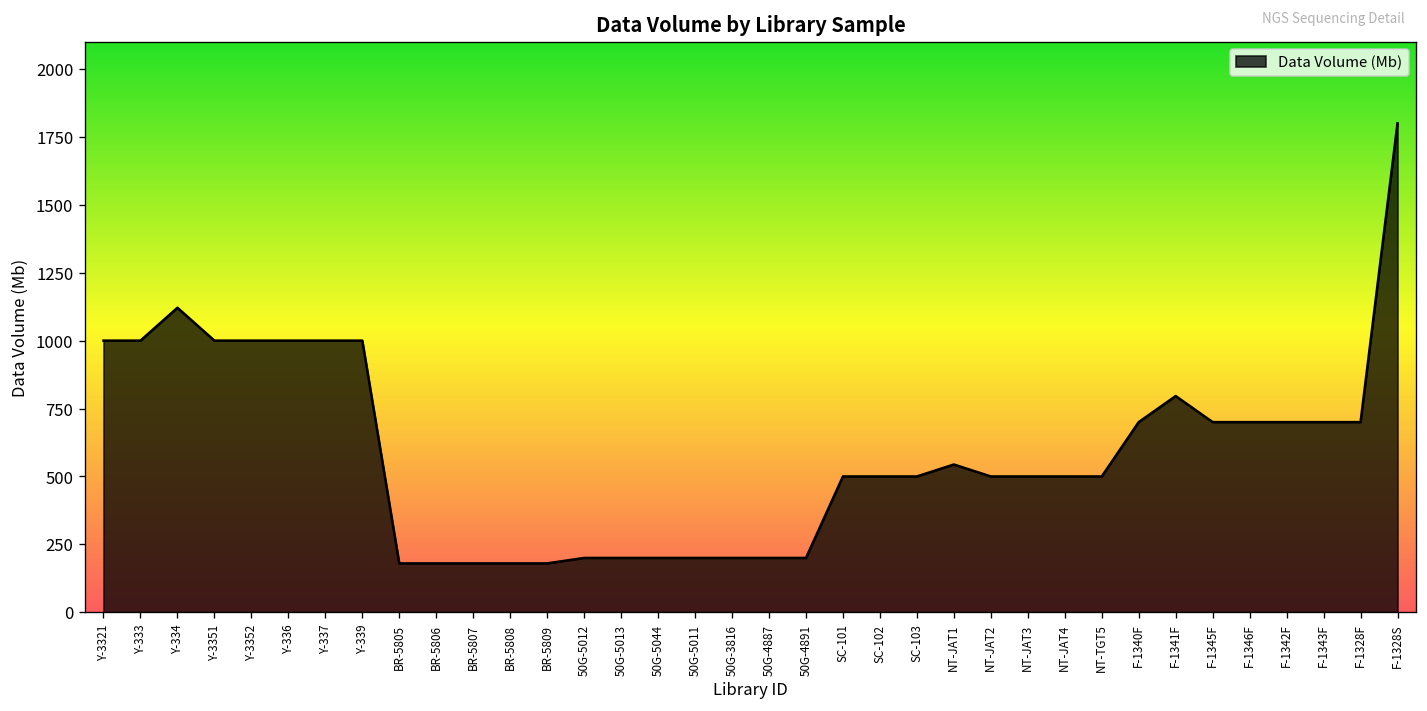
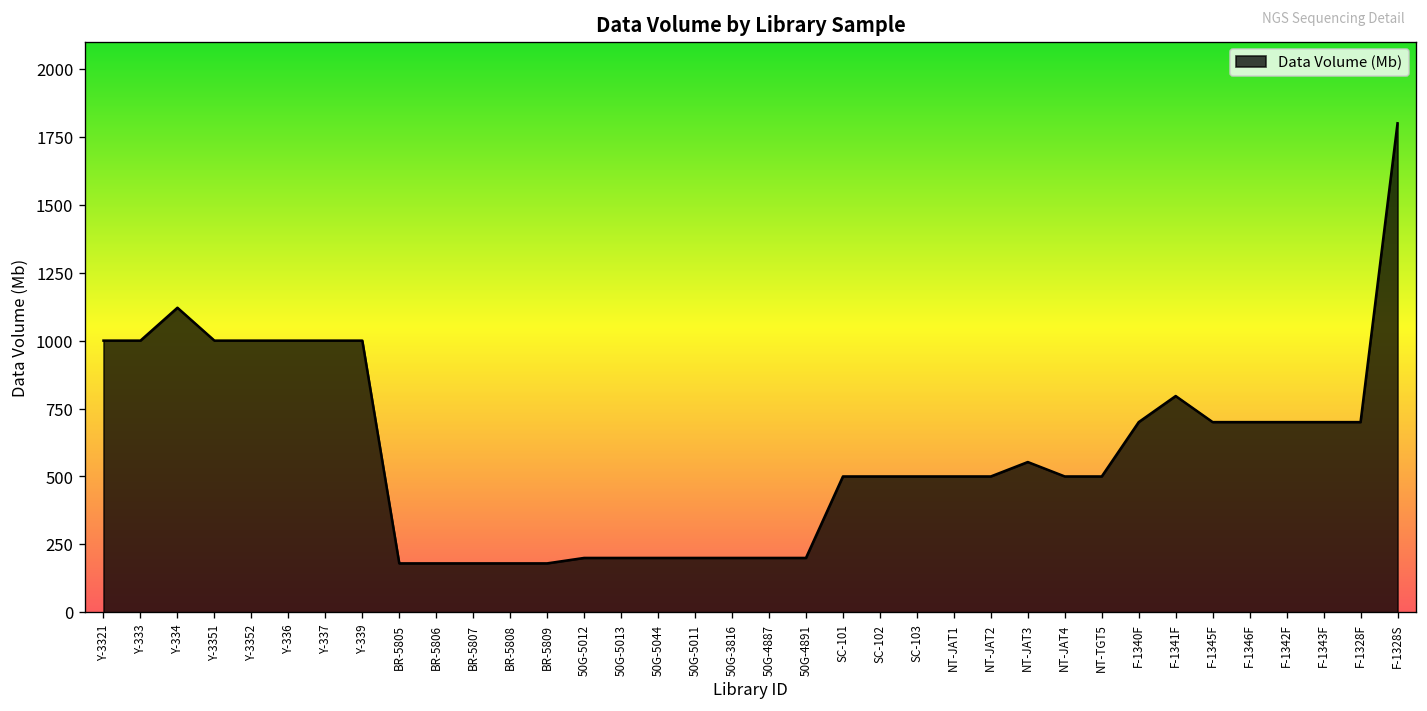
NT-JAT1: 540 -> 500
NT-JAT3: 500 -> 550
